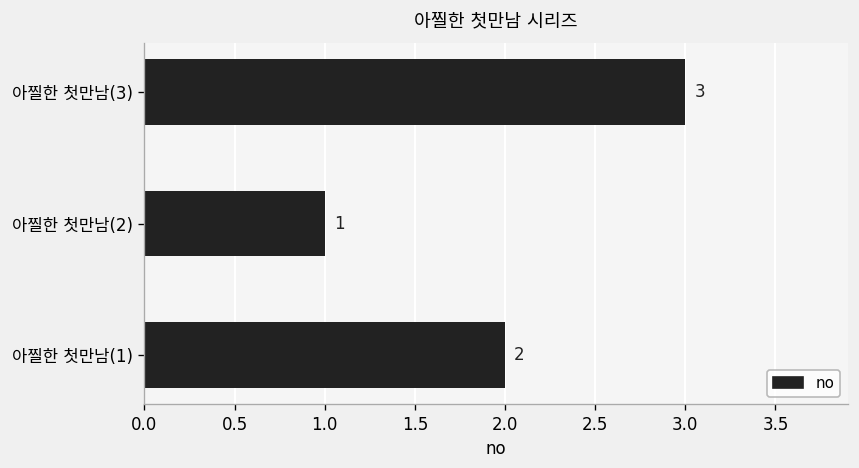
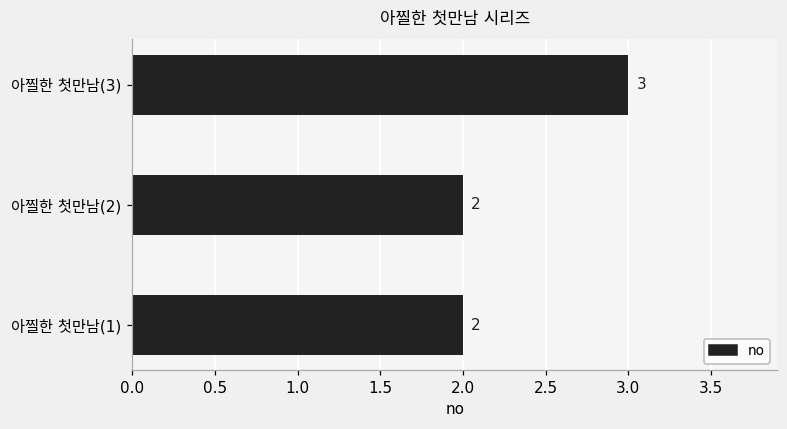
아찔한 첫만남(2): 1 -> 2
